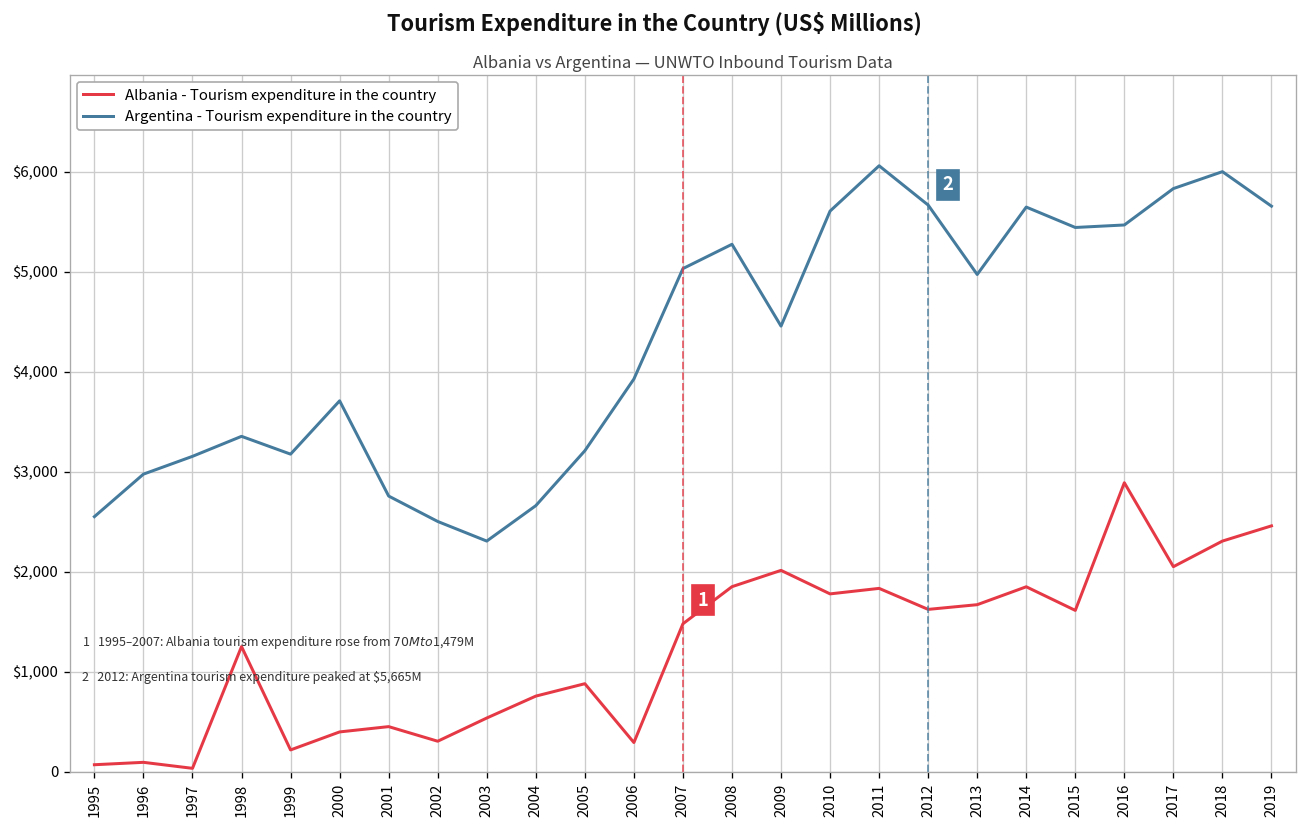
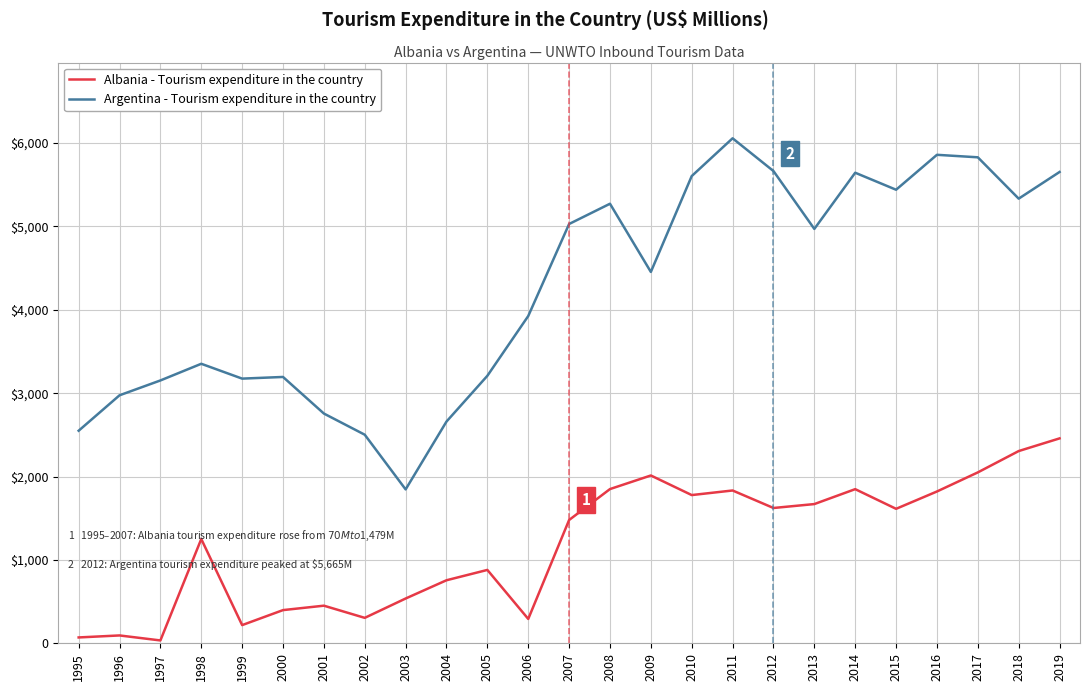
Argentina - Tourism expenditure in the country, 2000: $3,700 -> $3,200
Argentina - Tourism expenditure in the country, 2003: $2,300 -> $1,800
Albania - Tourism expenditure in the country, 2016: $2,900 -> $1,800
Argentina - Tourism expenditure in the country, 2016: $5,500 -> $5,900
Argentina - Tourism expenditure in the country, 2018: $6,000 -> $5,300
